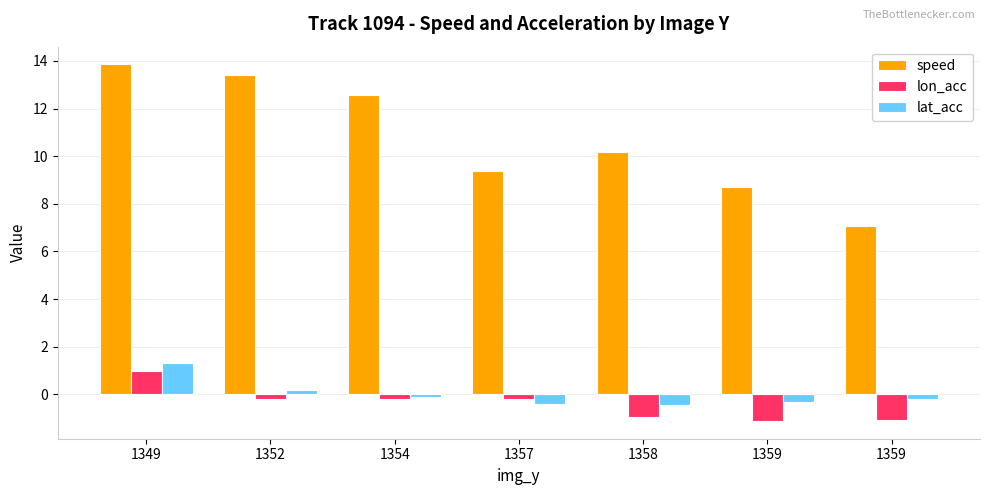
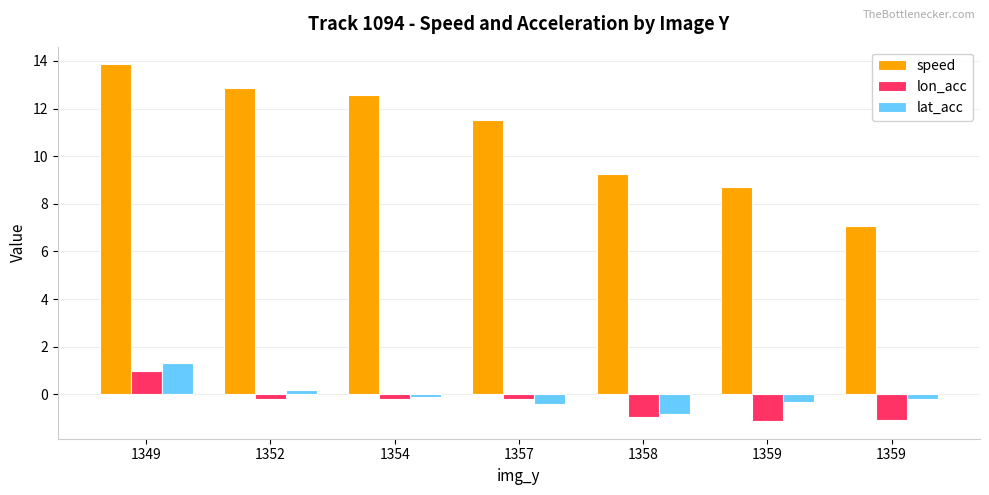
speed, 1352: 13.4 -> 12.9
speed, 1357: 9.4 -> 11.5
speed, 1358: 10.2 -> 9.2
lat_acc, 1358: -0.4 -> -0.8
